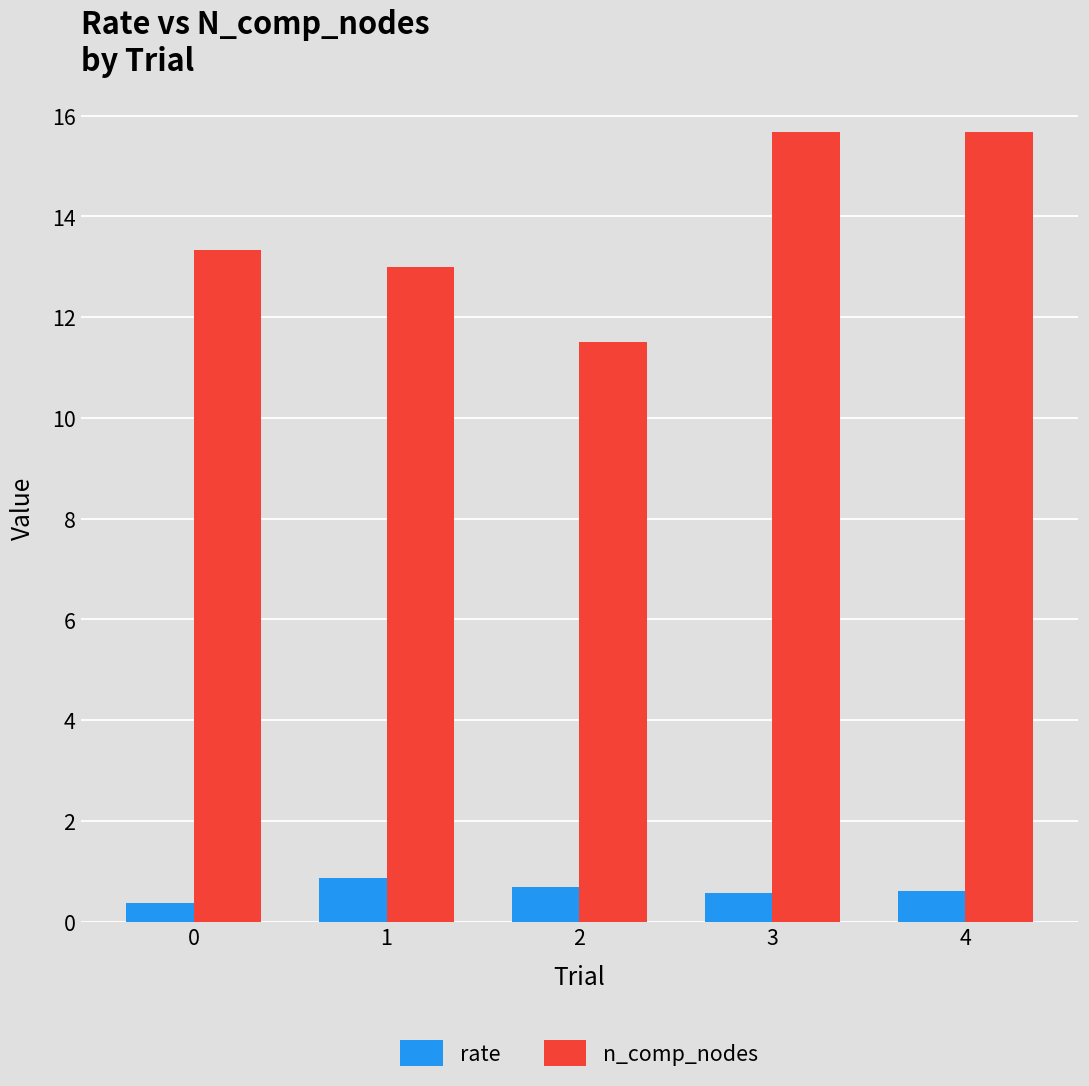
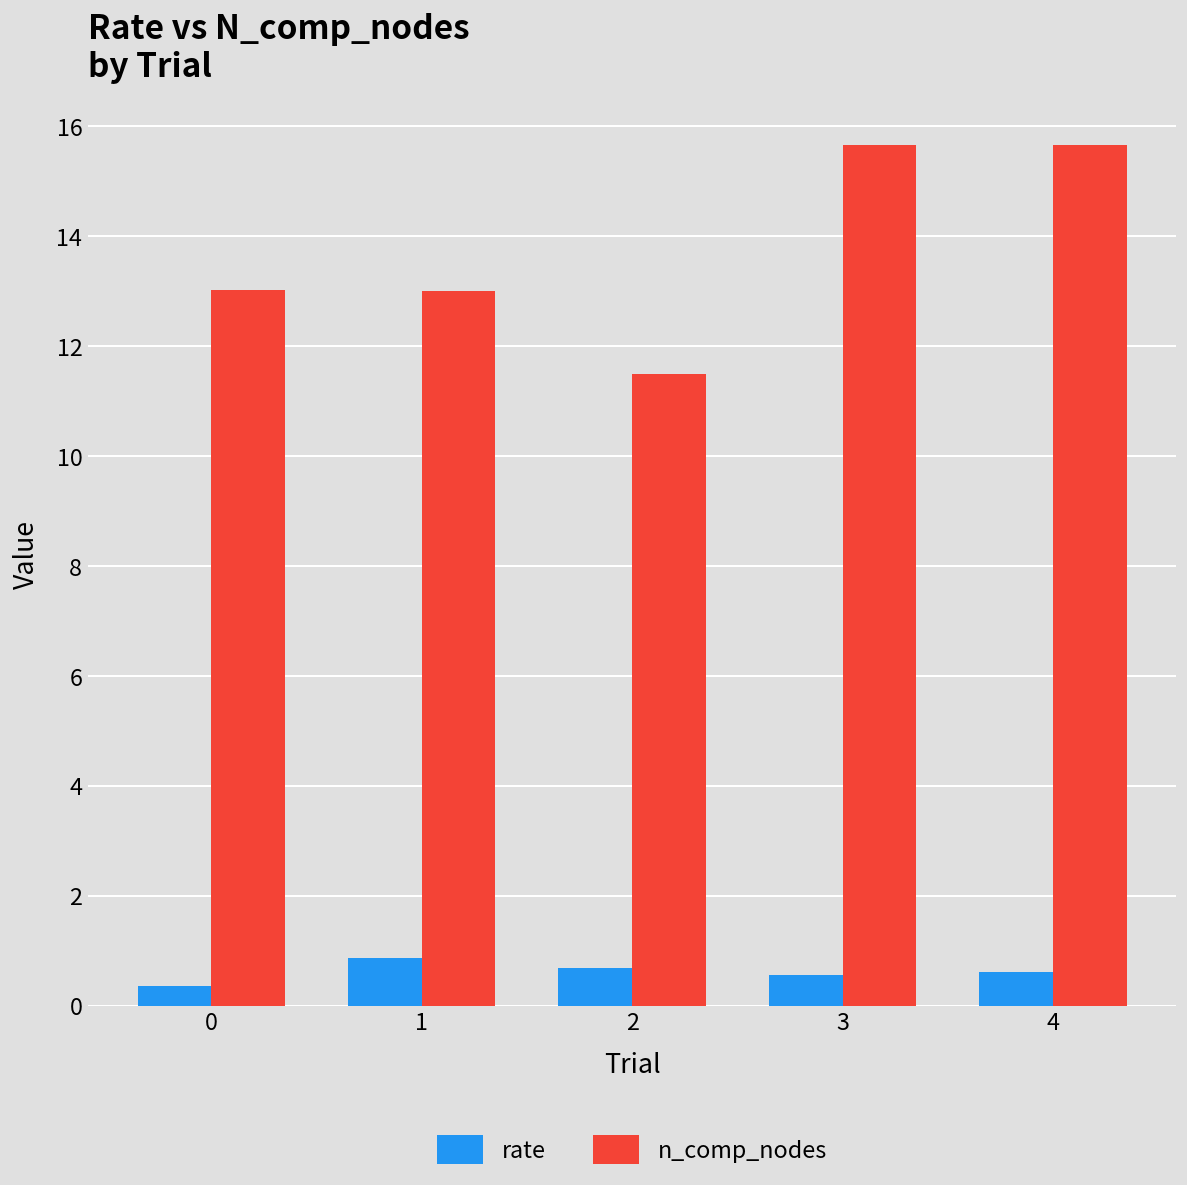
n_comp_nodes, 0: 13.3 -> 13.0
